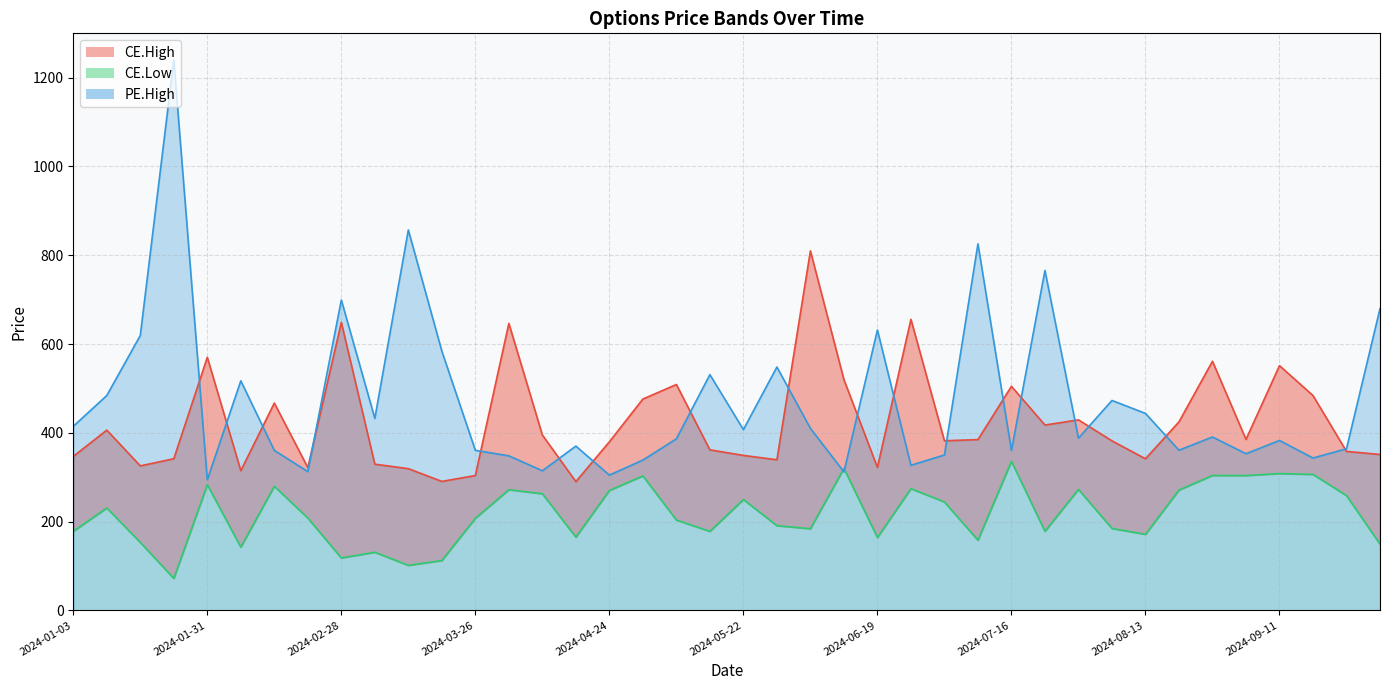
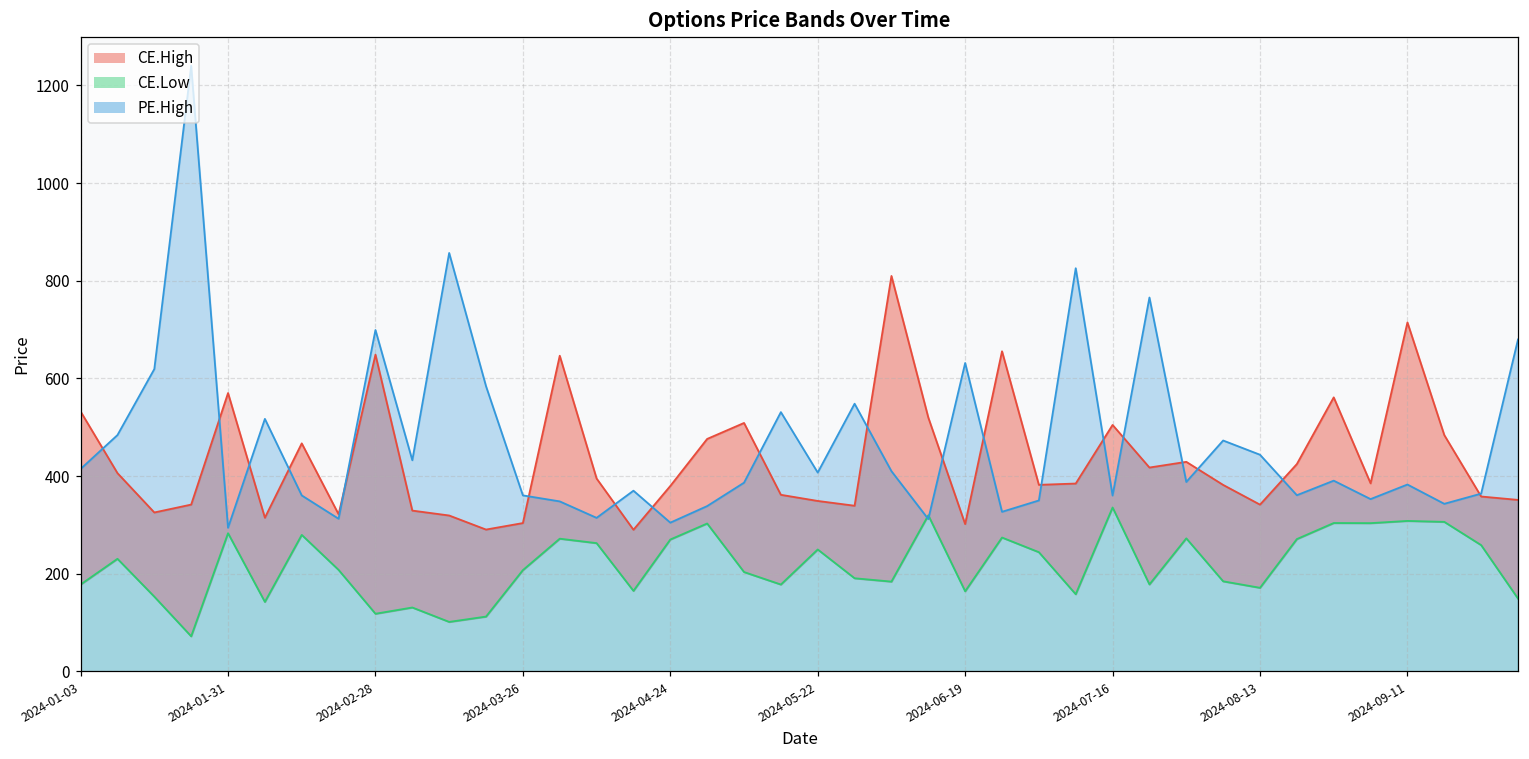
CE.High, 2024-01-03: 350 -> 530
CE.High, 2024-06-19: 320 -> 300
CE.High, 2024-09-11: 550 -> 710
